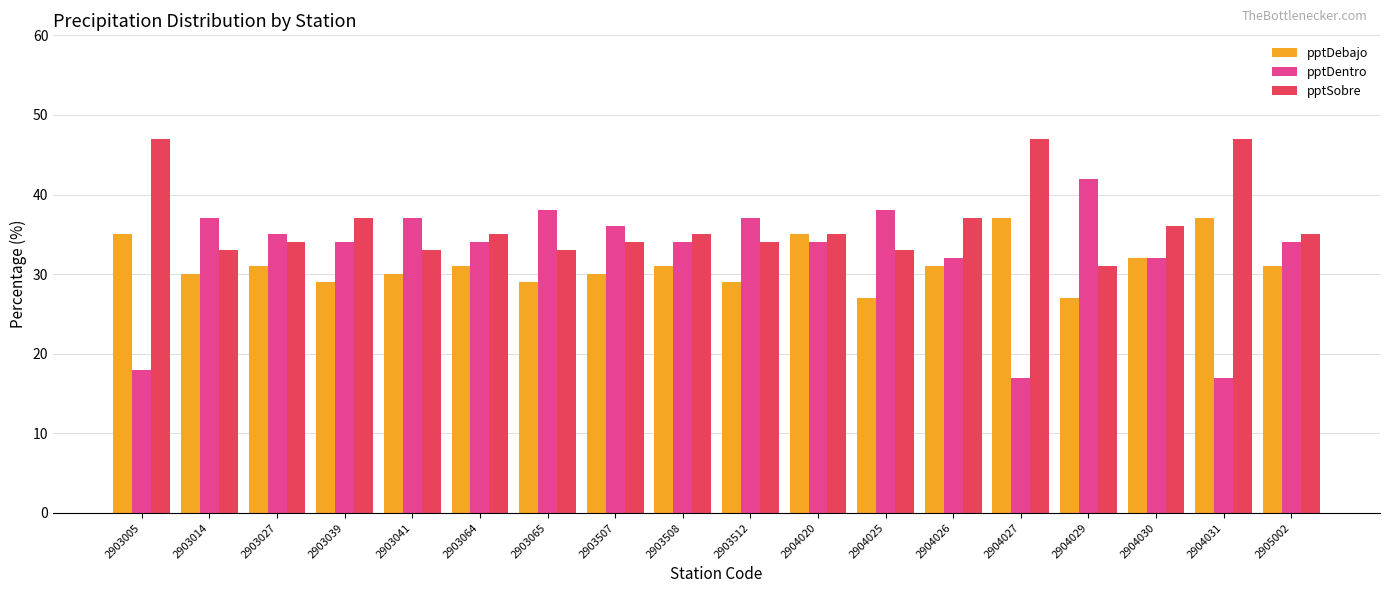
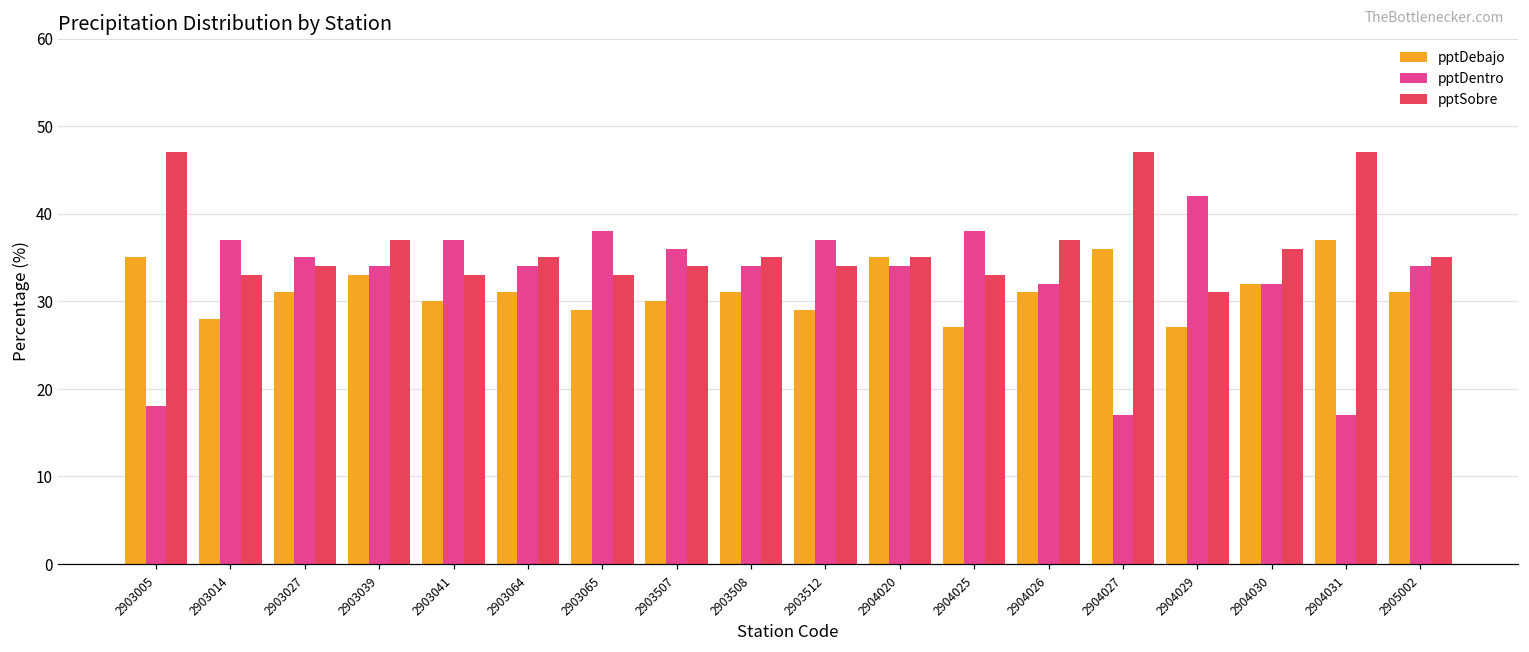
pptDebajo, 2903014: 30 -> 28
pptDebajo, 2903039: 29 -> 33
pptDebajo, 2904027: 37 -> 36
